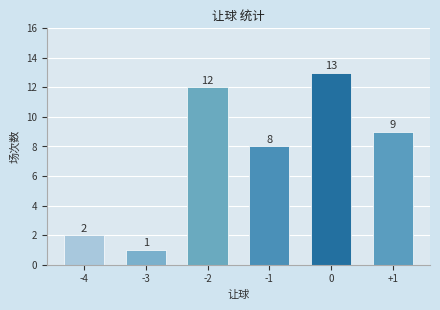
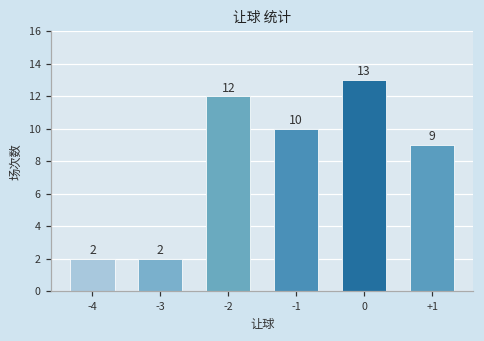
-3: 1 -> 2
-1: 8 -> 10
